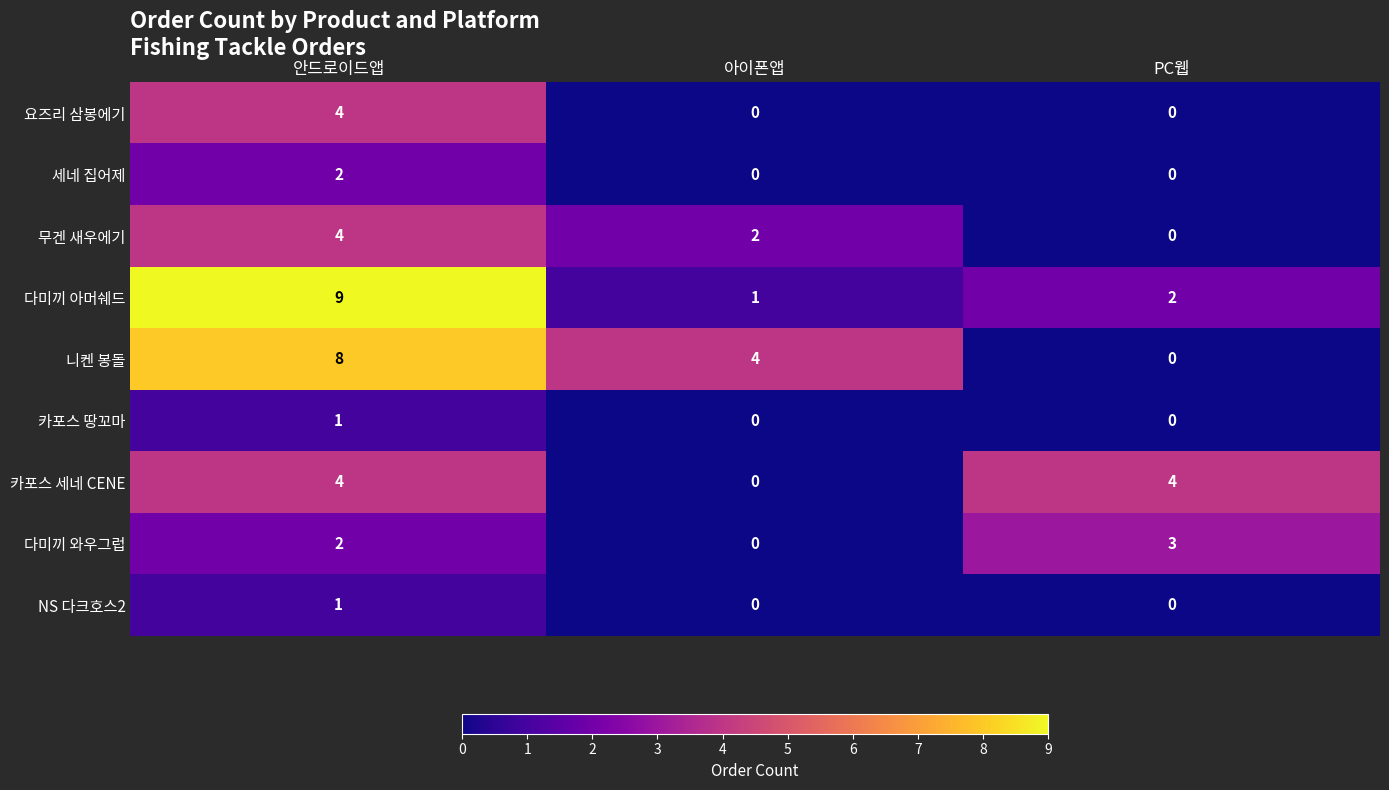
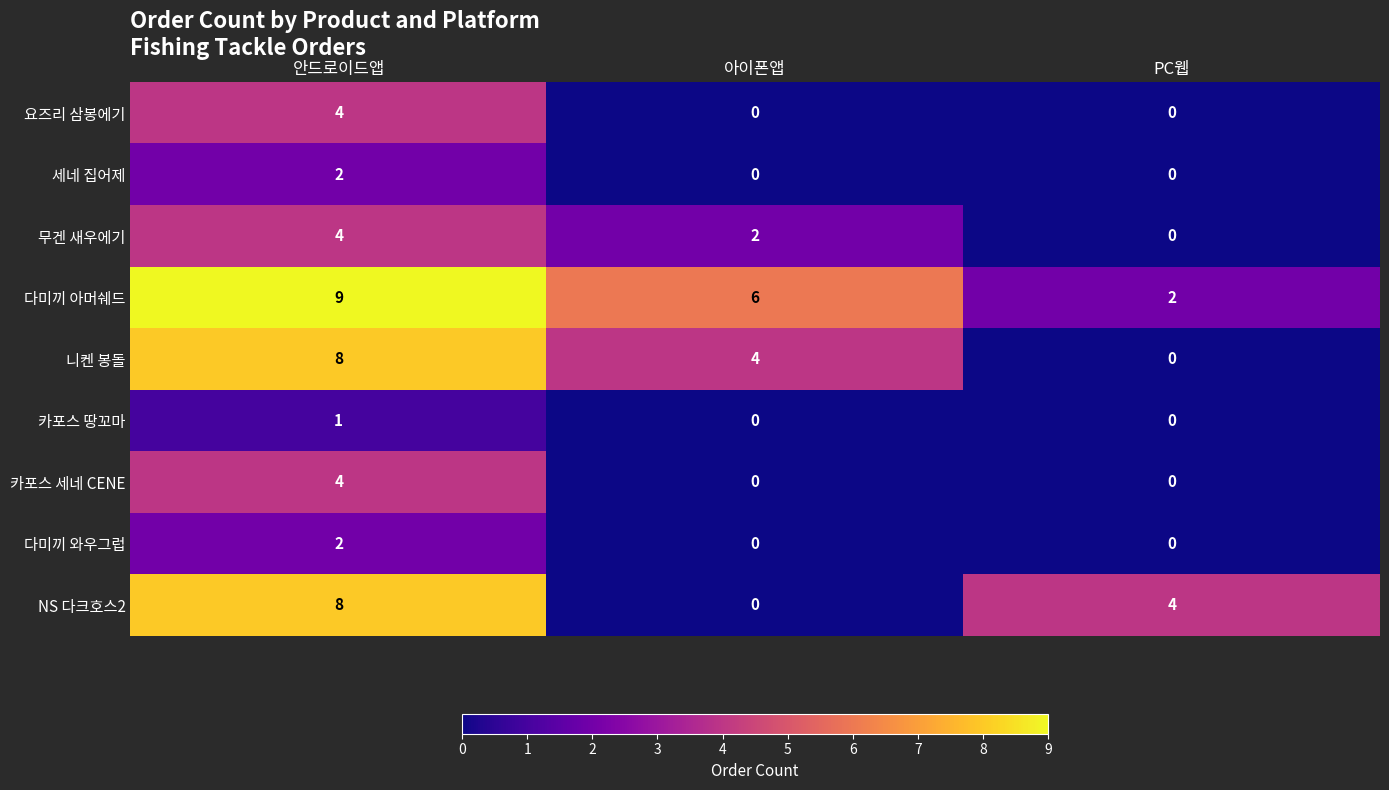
다미끼 아머쉐드, 아이폰앱: 1 -> 6
카포스 세네 CENE, PC웹: 4 -> 0
다미끼 와우그럽, PC웹: 3 -> 0
NS 다크호스2, 안드로이드앱: 1 -> 8
NS 다크호스2, PC웹: 0 -> 4
